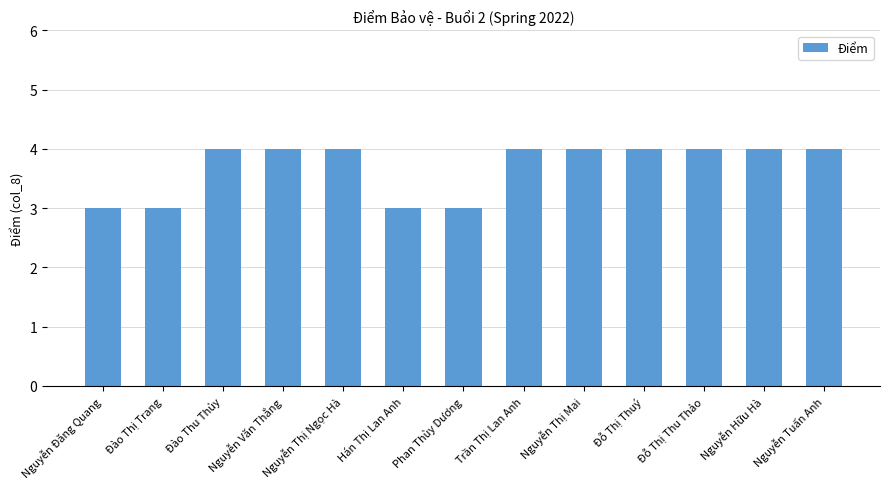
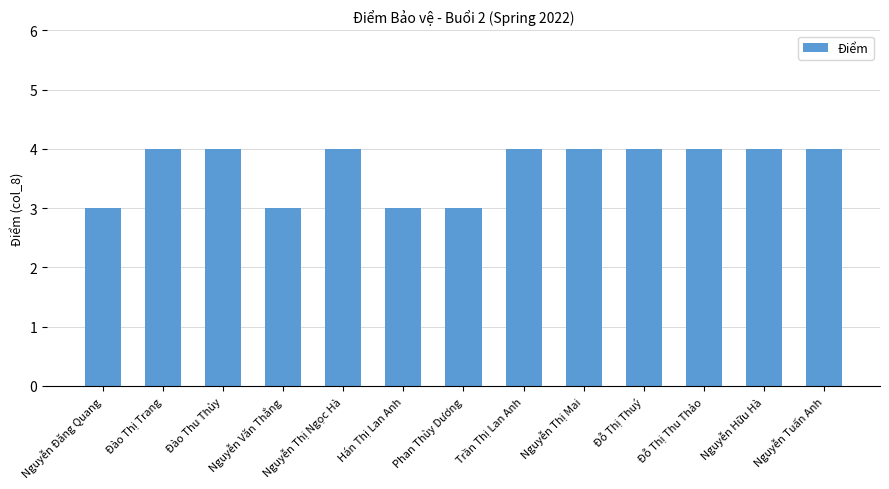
Đào Thị Trang: 3 -> 4
Nguyễn Văn Thắng: 4 -> 3
